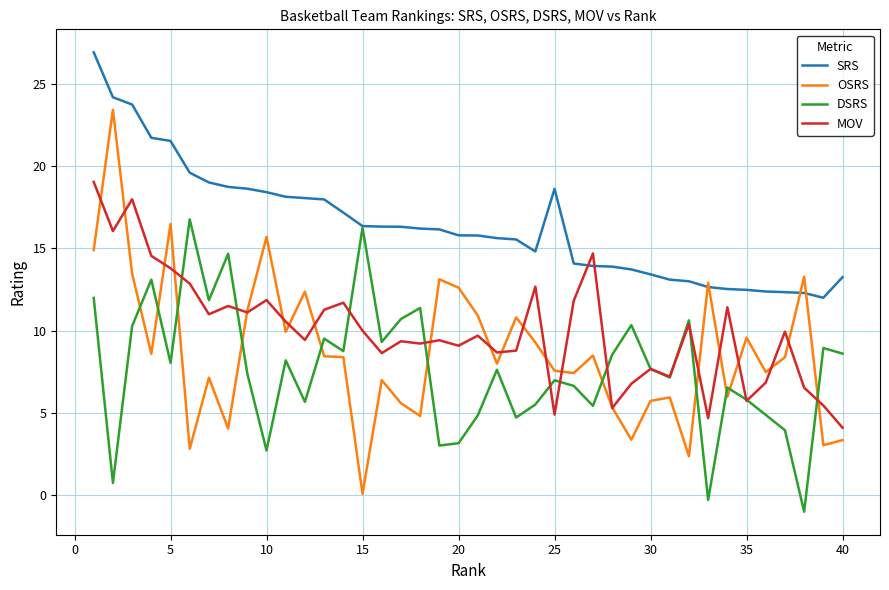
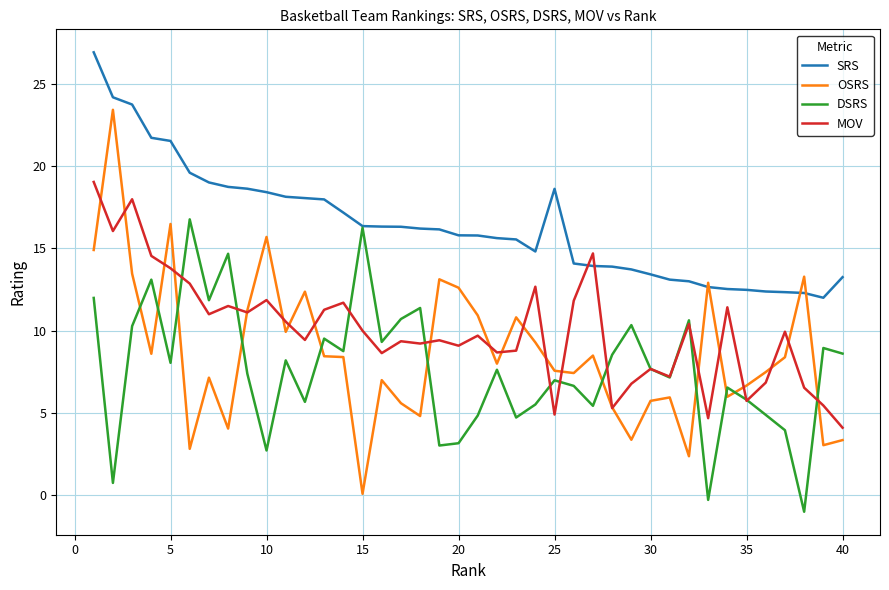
OSRS, 35: 9.6 -> 6.7
